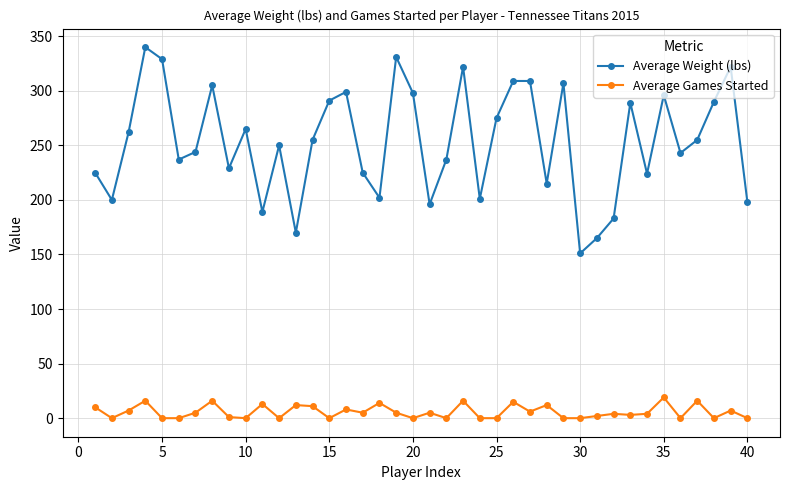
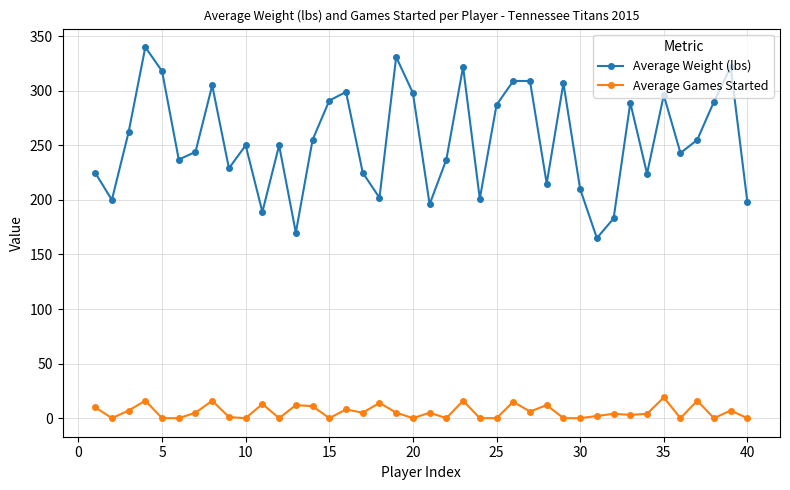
Average Weight (lbs), 5: 329 -> 318
Average Weight (lbs), 10: 265 -> 250
Average Weight (lbs), 25: 275 -> 287
Average Weight (lbs), 30: 151 -> 210
